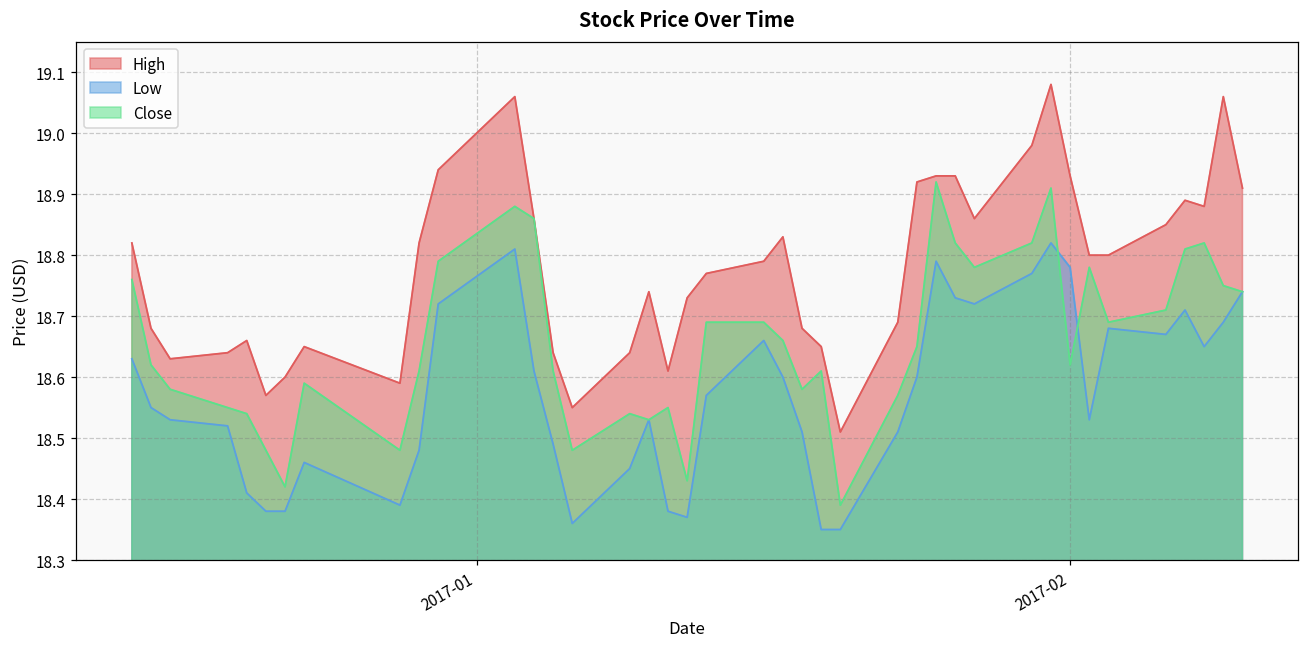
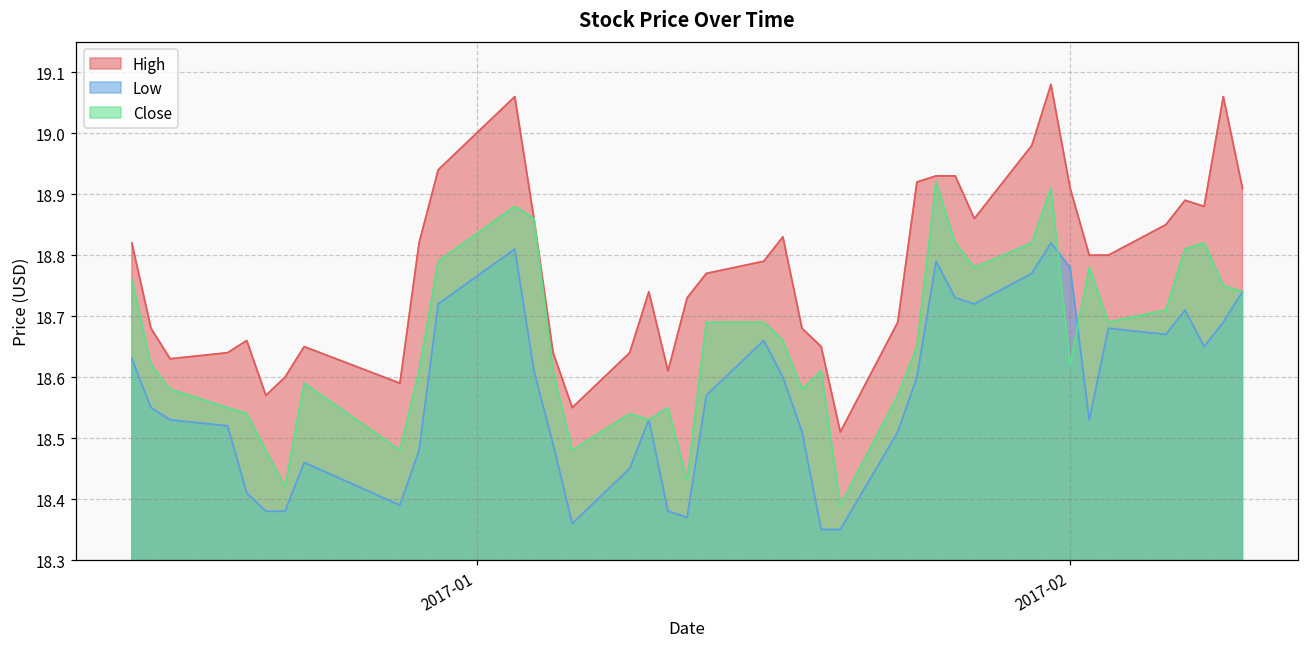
High, 2017-02: 18.93 -> 18.91
